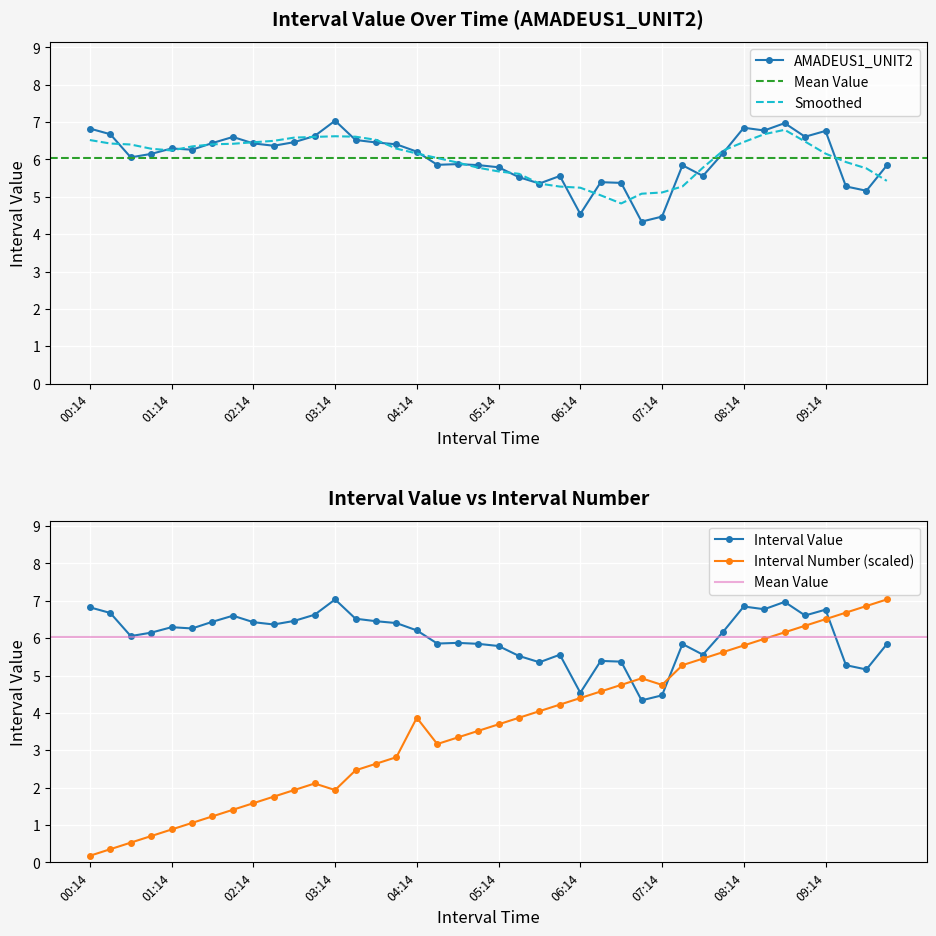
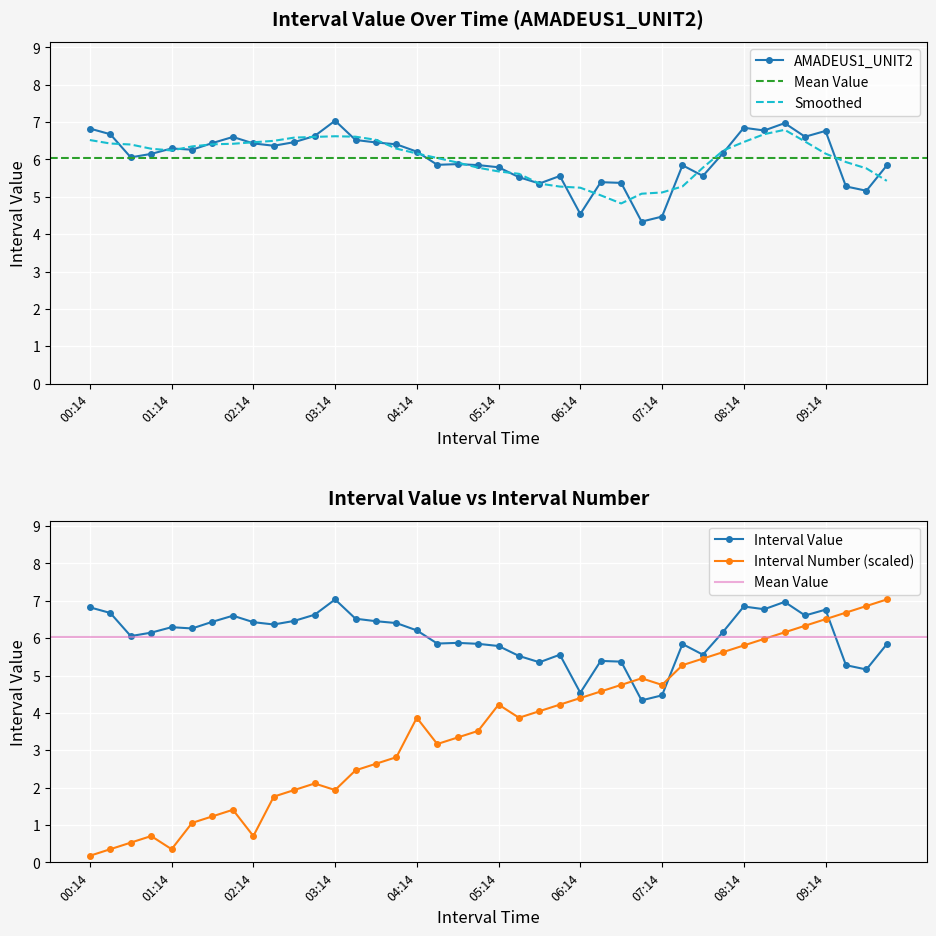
Interval Value vs Interval Number, Interval Number (scaled), 01:14: 0.9 -> 0.4
Interval Value vs Interval Number, Interval Number (scaled), 02:14: 1.6 -> 0.7
Interval Value vs Interval Number, Interval Number (scaled), 05:14: 3.7 -> 4.2
